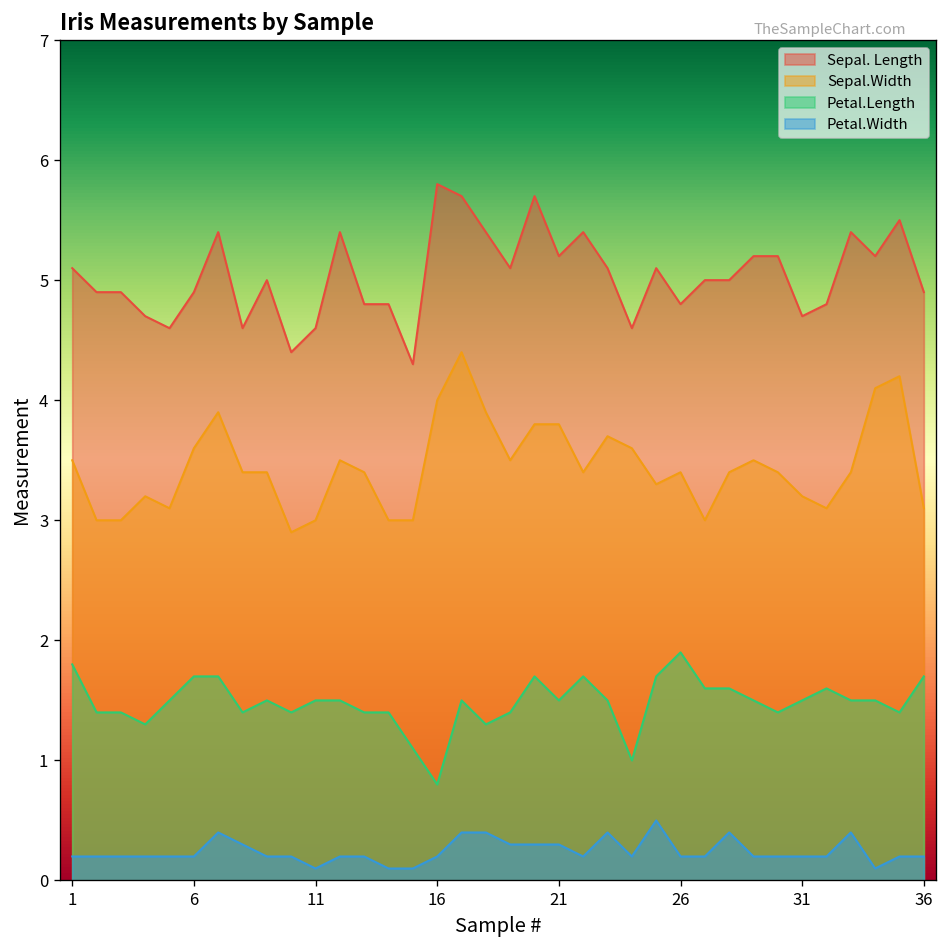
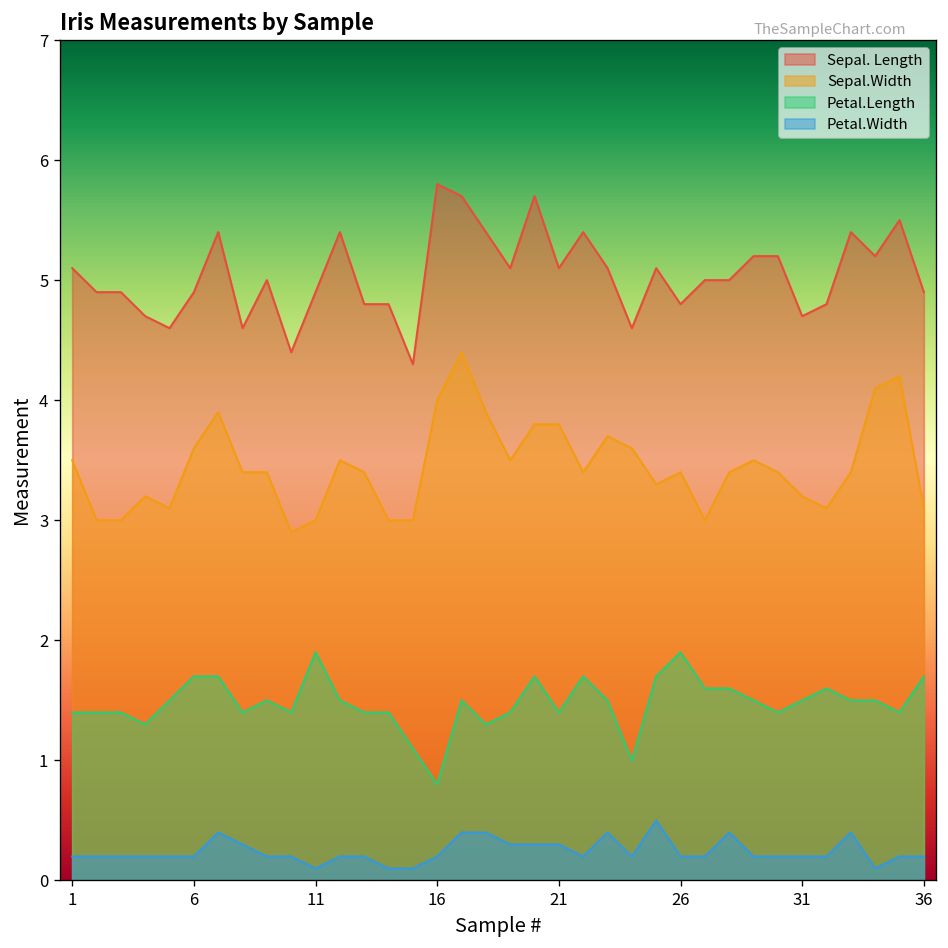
Petal.Length, 1: 1.8 -> 1.4
Sepal. Length, 11: 4.6 -> 4.9
Petal.Length, 11: 1.5 -> 1.9
Sepal. Length, 21: 5.2 -> 5.1
Petal.Length, 21: 1.5 -> 1.4
